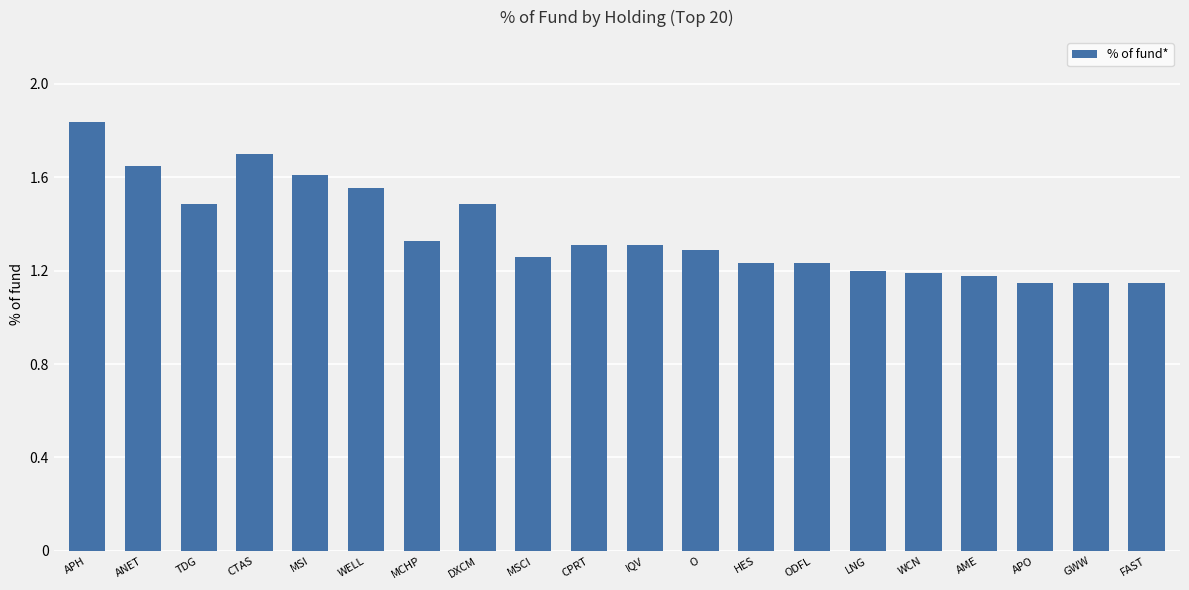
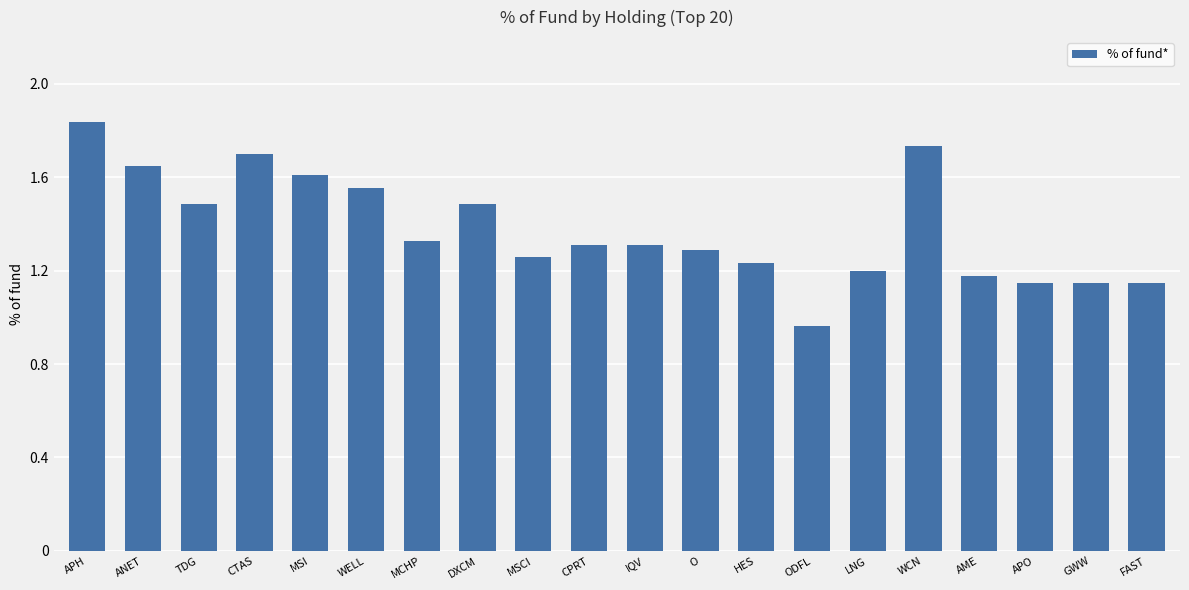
ODFL: 1.23 -> 0.96
WCN: 1.19 -> 1.73
